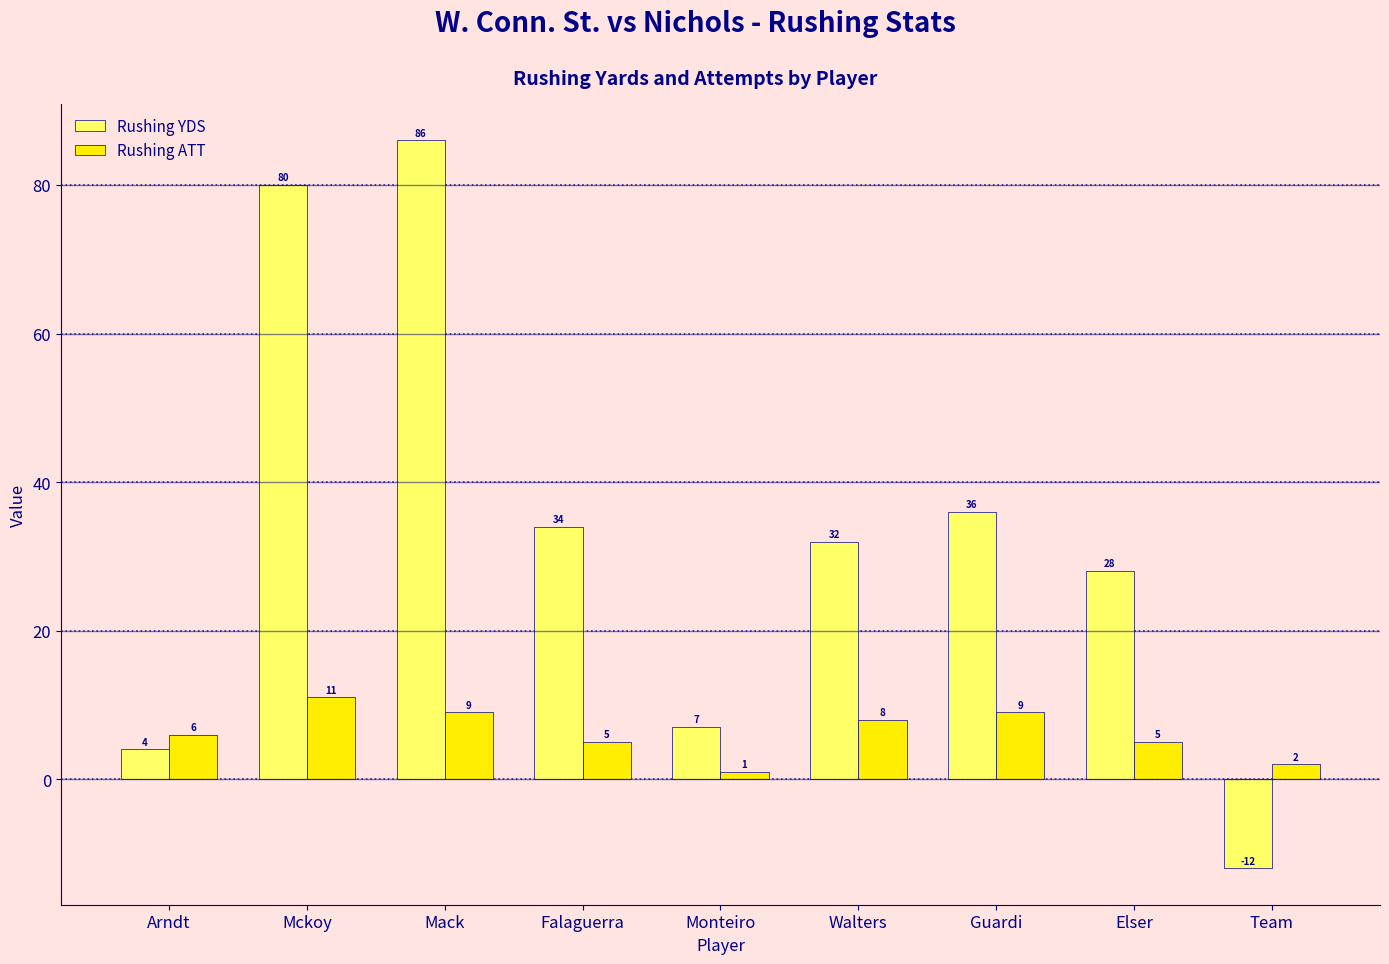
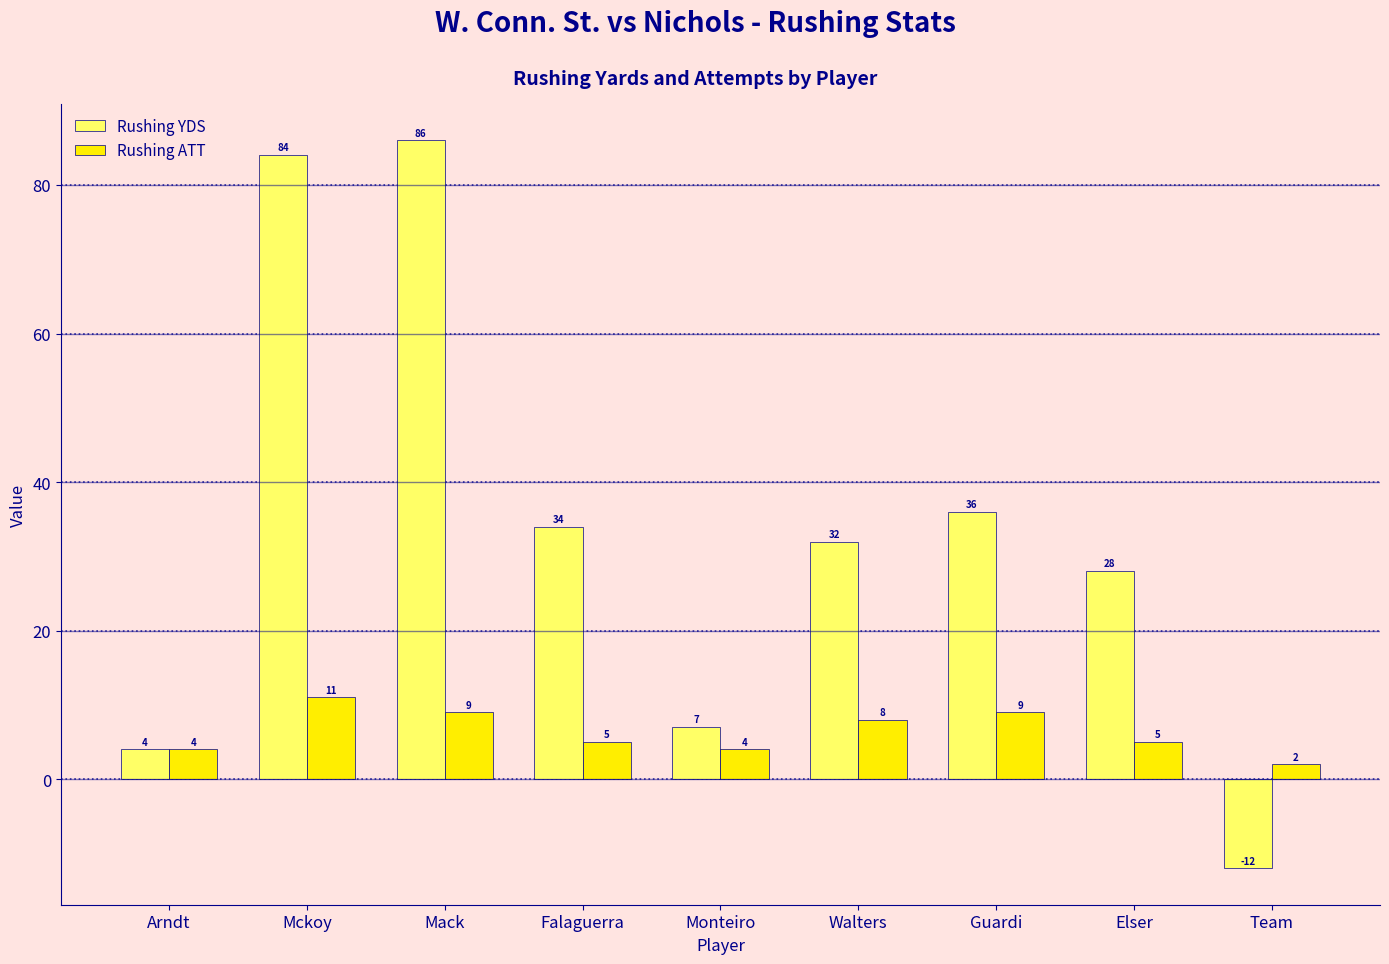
Rushing ATT, Arndt: 6 -> 4
Rushing YDS, Mckoy: 80 -> 84
Rushing ATT, Monteiro: 1 -> 4
